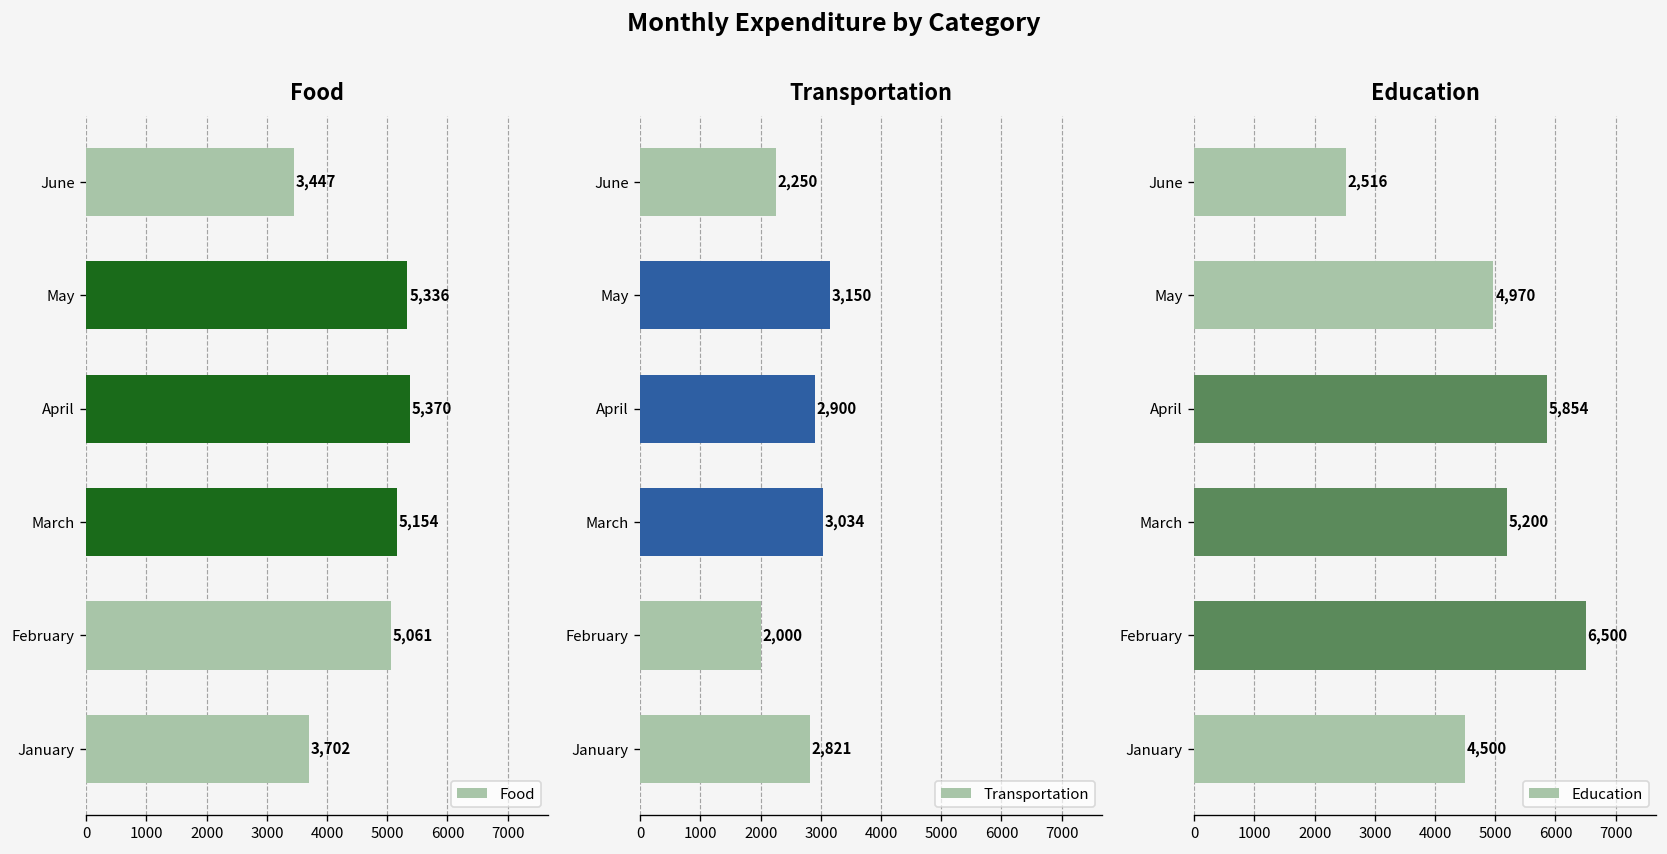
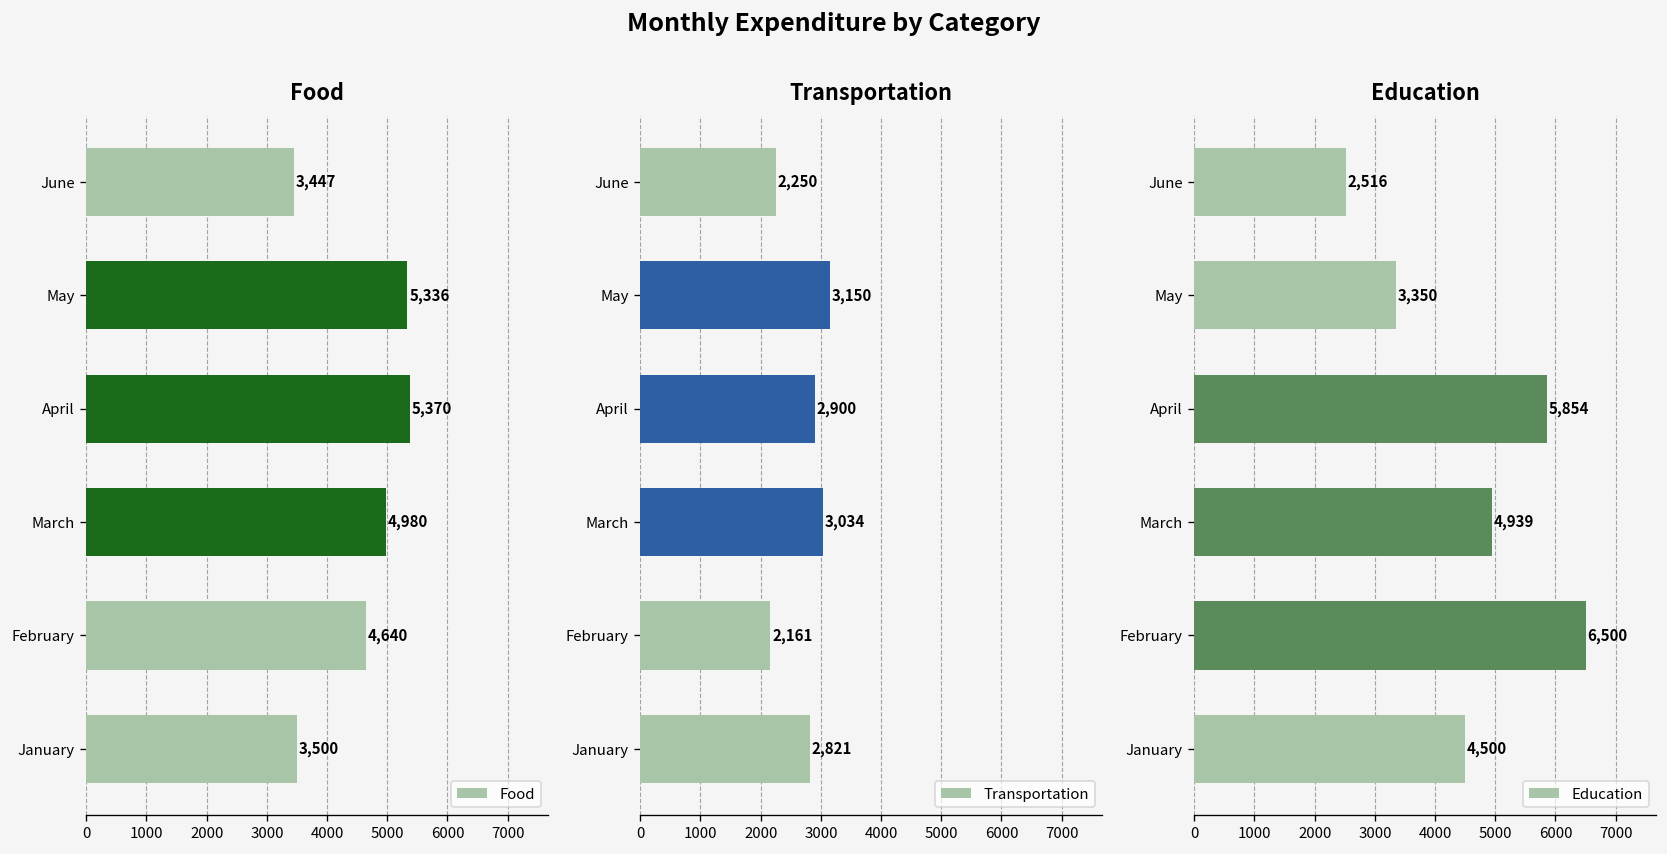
Food, March: 5,154 -> 4,980
Food, February: 5,061 -> 4,640
Food, January: 3,702 -> 3,500
Transportation, February: 2,000 -> 2,161
Education, May: 4,970 -> 3,350
Education, March: 5,200 -> 4,939
